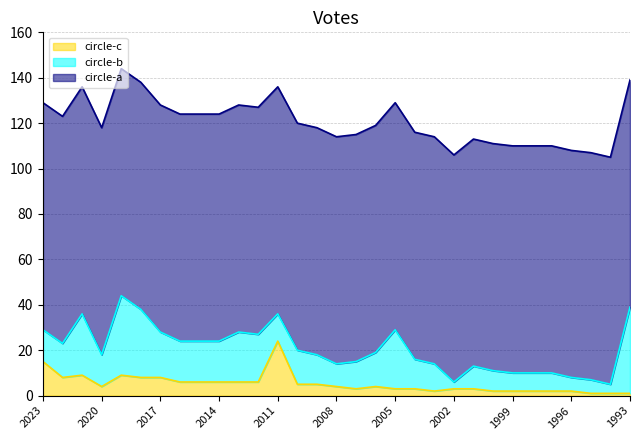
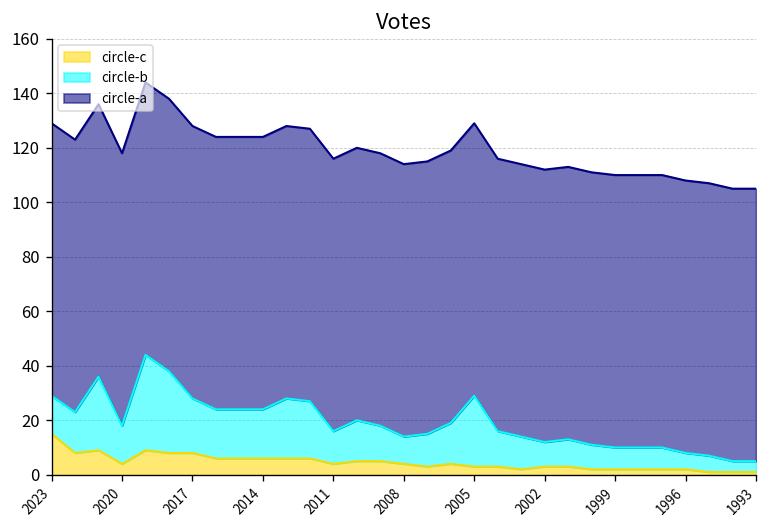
circle-c, 2011: 24 -> 4
circle-b, 2002: 3 -> 9
circle-b, 1993: 38 -> 4
